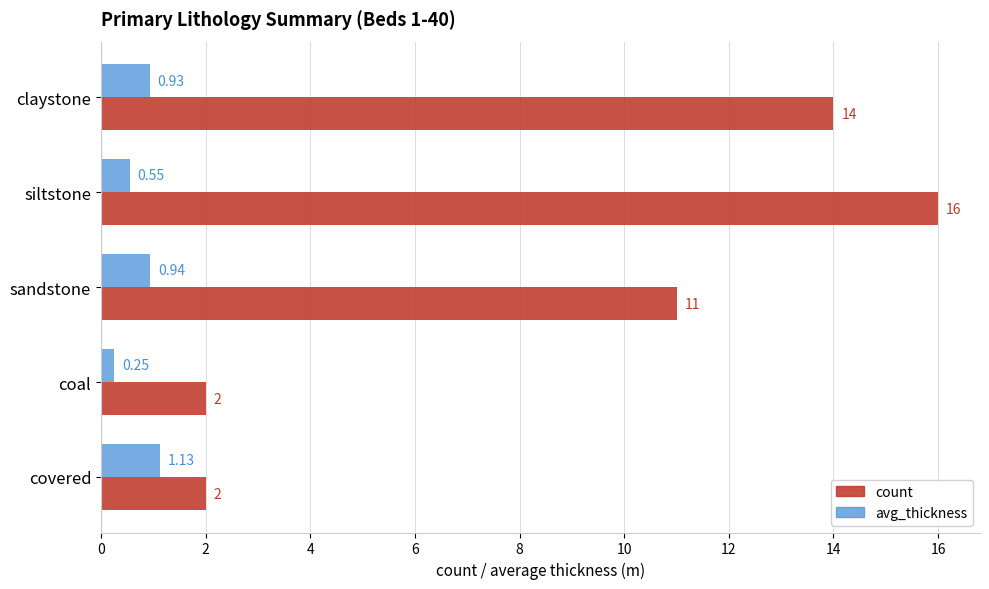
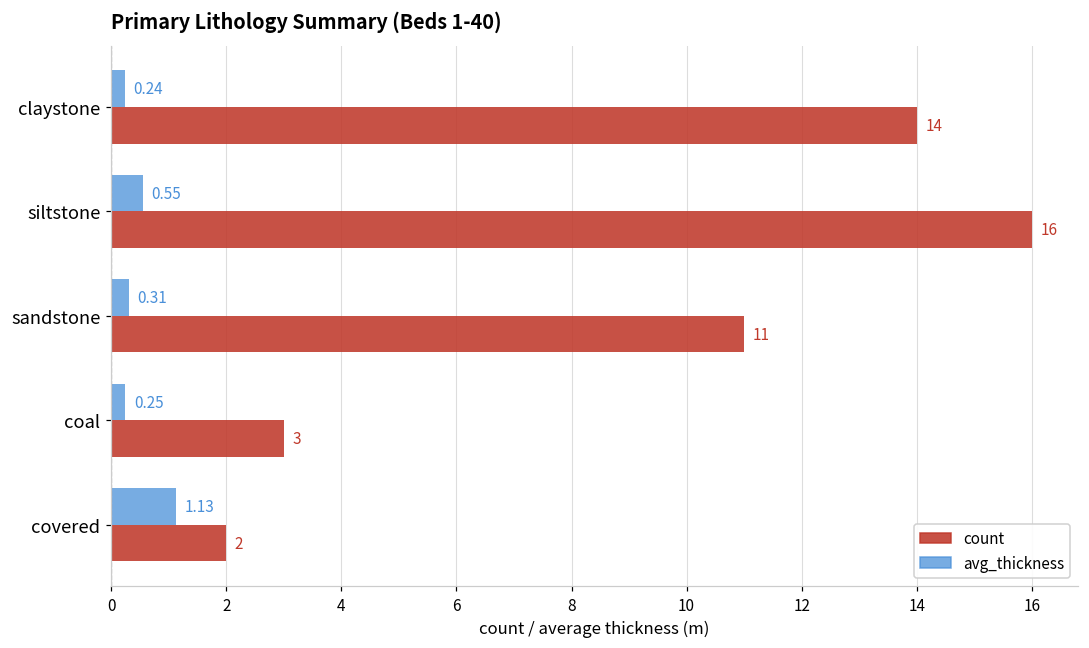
avg_thickness, claystone: 0.93 -> 0.24
avg_thickness, sandstone: 0.94 -> 0.31
count, coal: 2 -> 3
